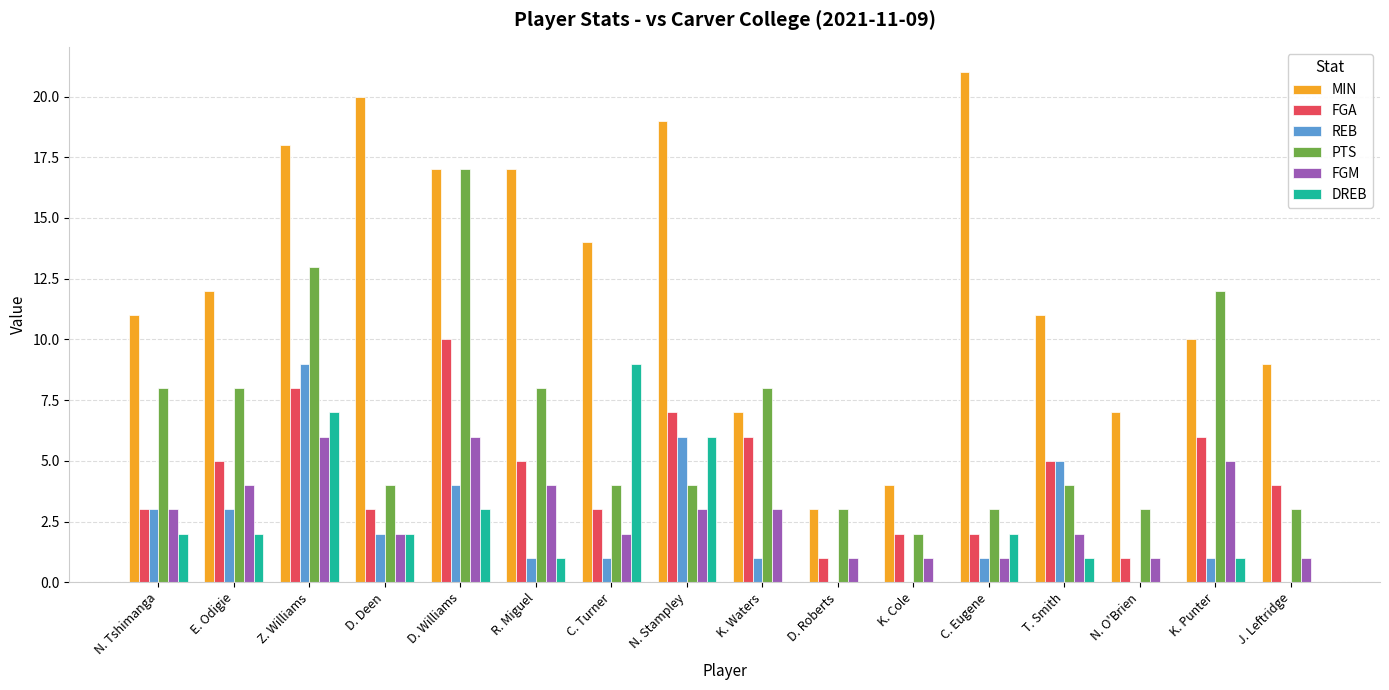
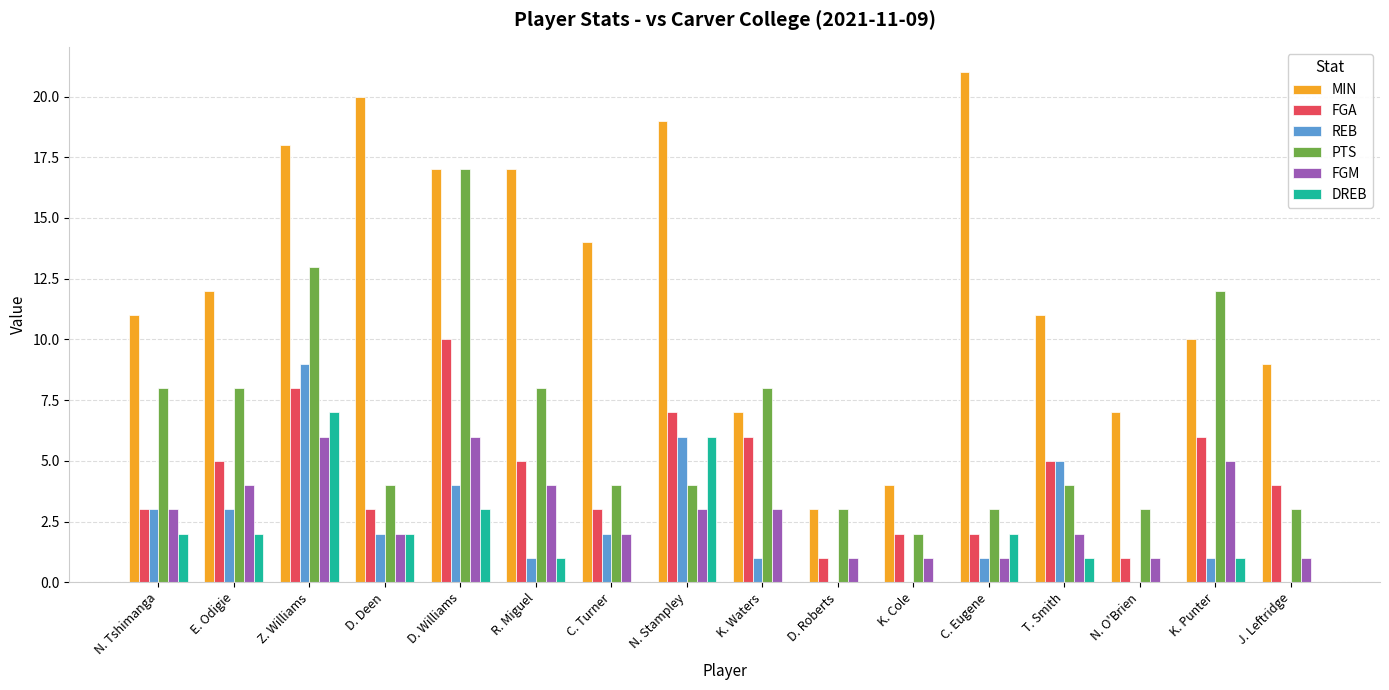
REB, C. Turner: 1 -> 2
DREB, C. Turner: 9 -> 0
